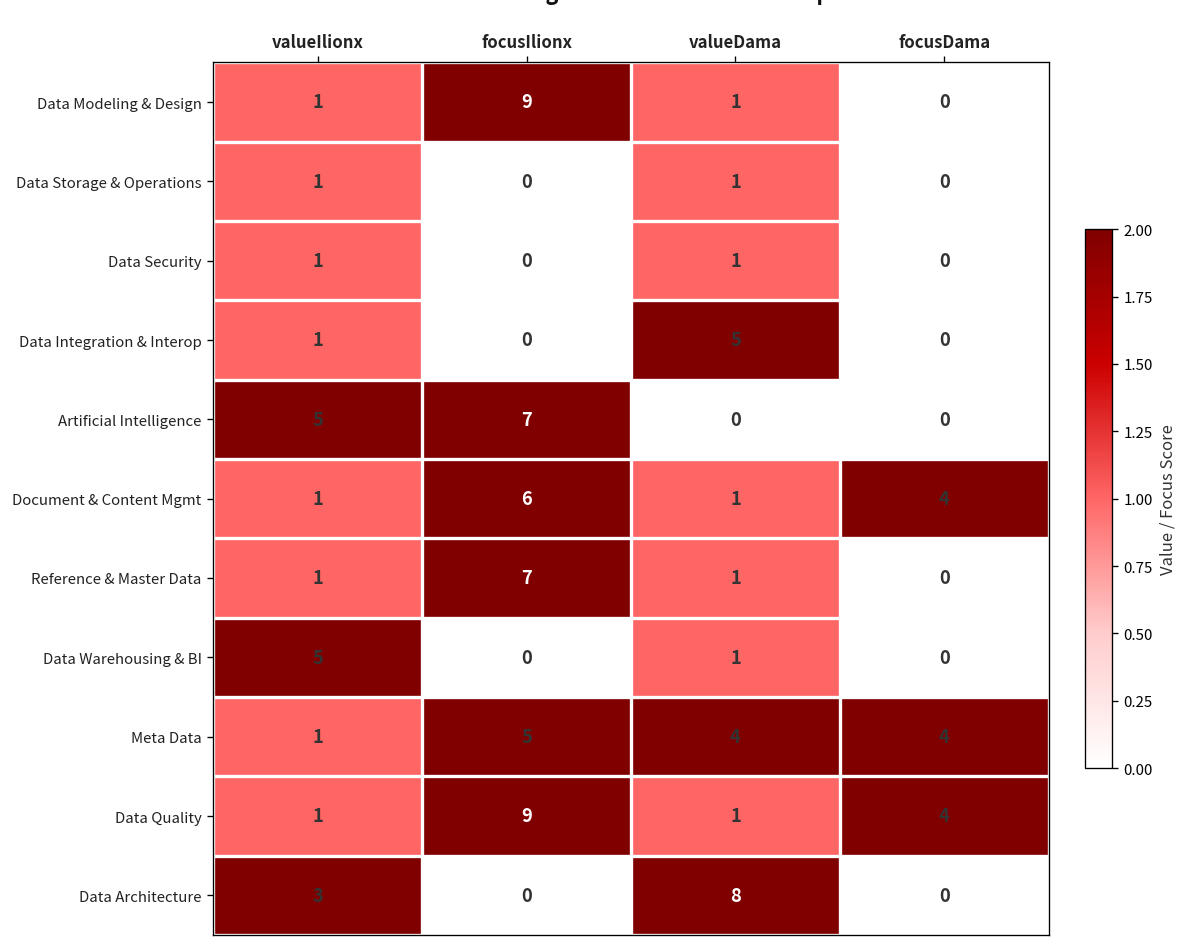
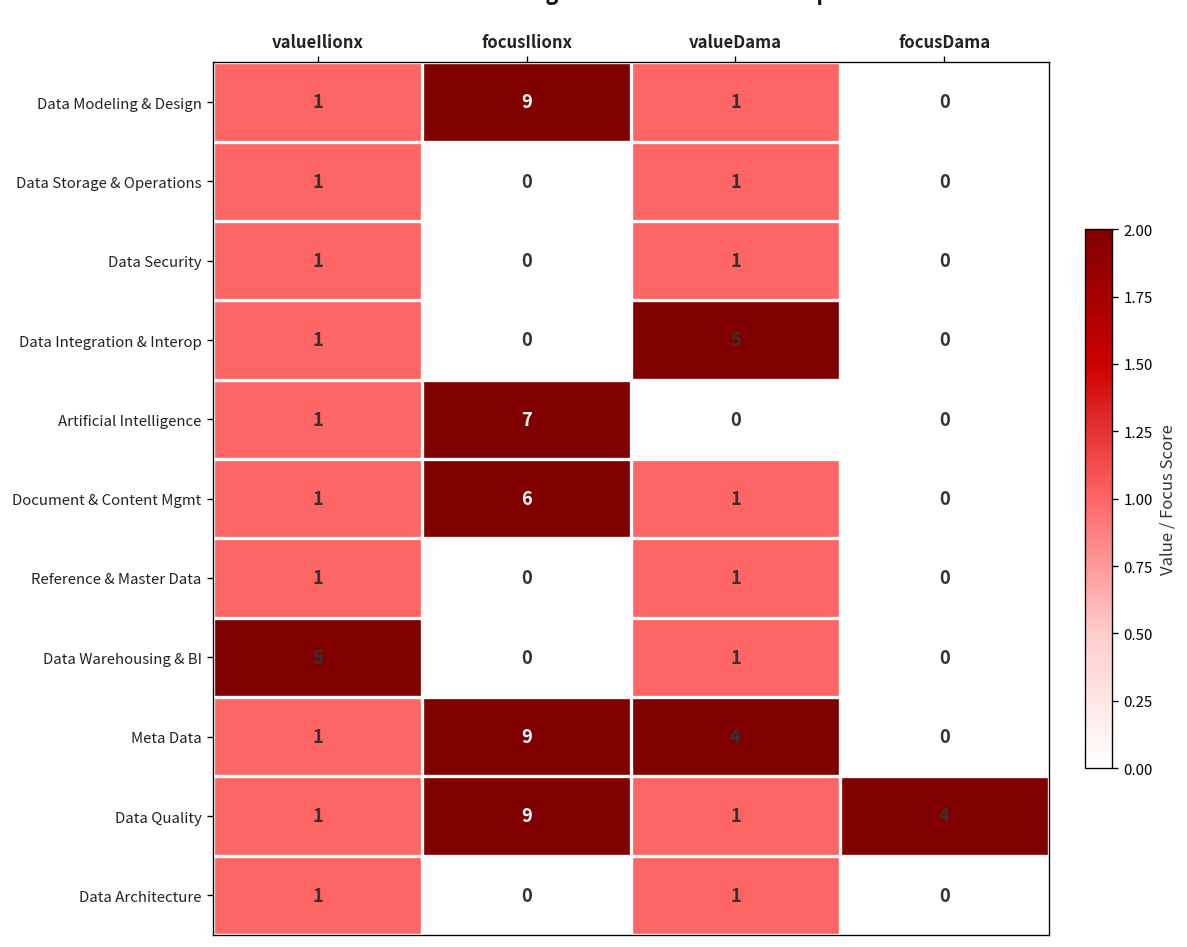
Artificial Intelligence, valueIlionx: 5 -> 1
Document & Content Mgmt, focusDama: 4 -> 0
Reference & Master Data, focusIlionx: 7 -> 0
Meta Data, focusIlionx: 5 -> 9
Meta Data, focusDama: 4 -> 0
Data Architecture, valueIlionx: 3 -> 1
Data Architecture, valueDama: 8 -> 1
